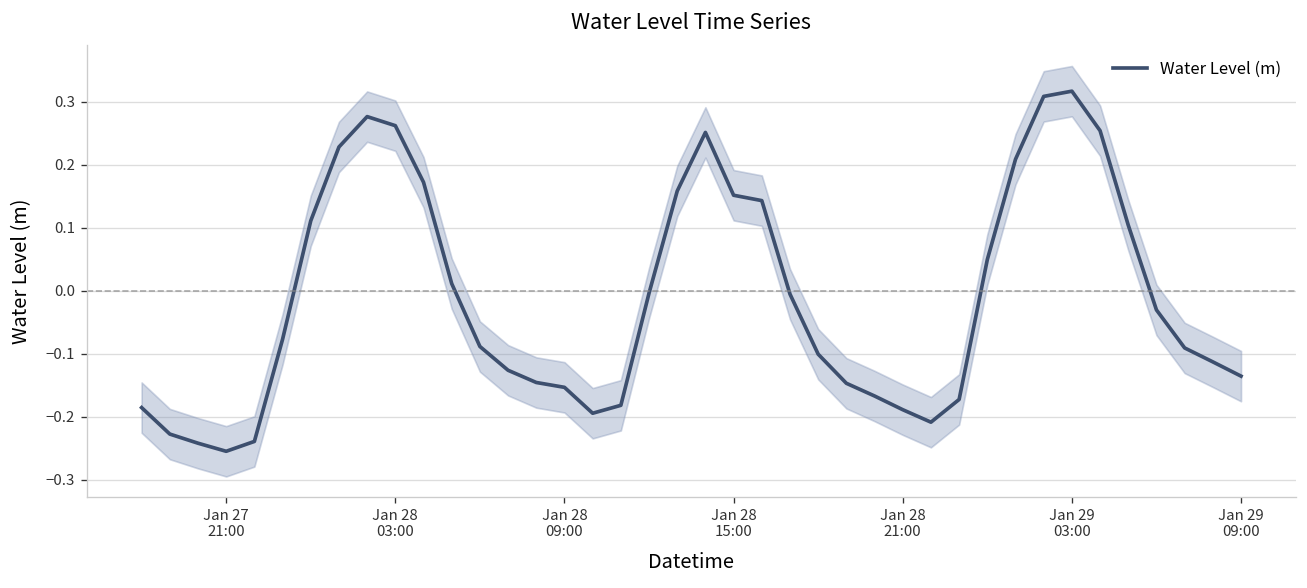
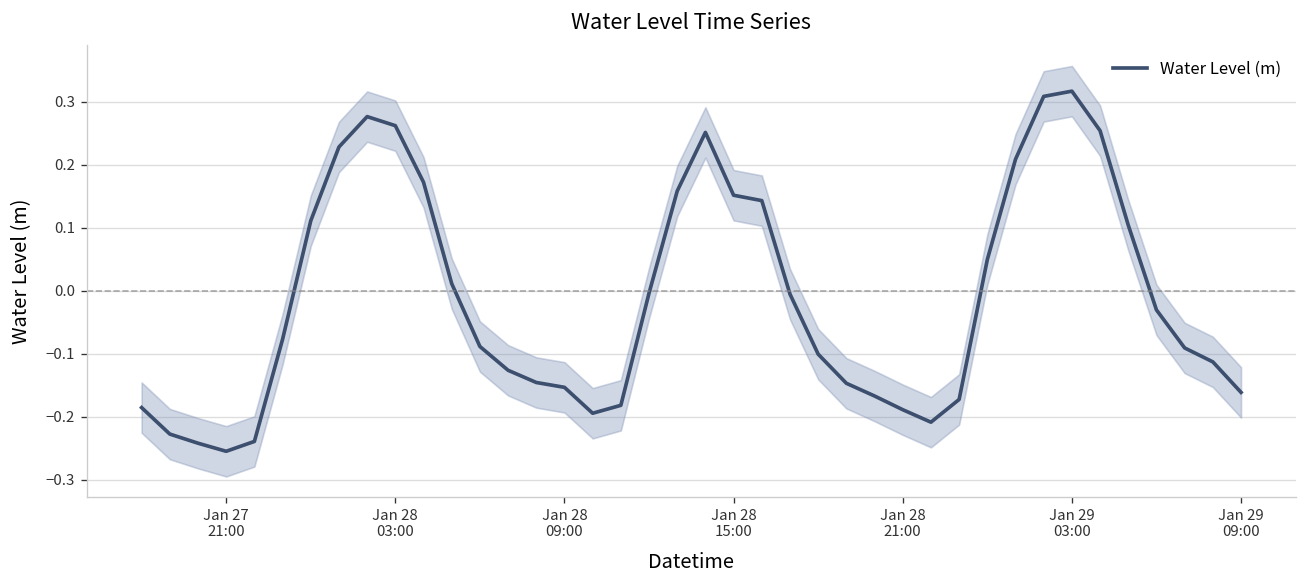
Water Level (m), Jan 29 09:00: -0.14 -> -0.16
